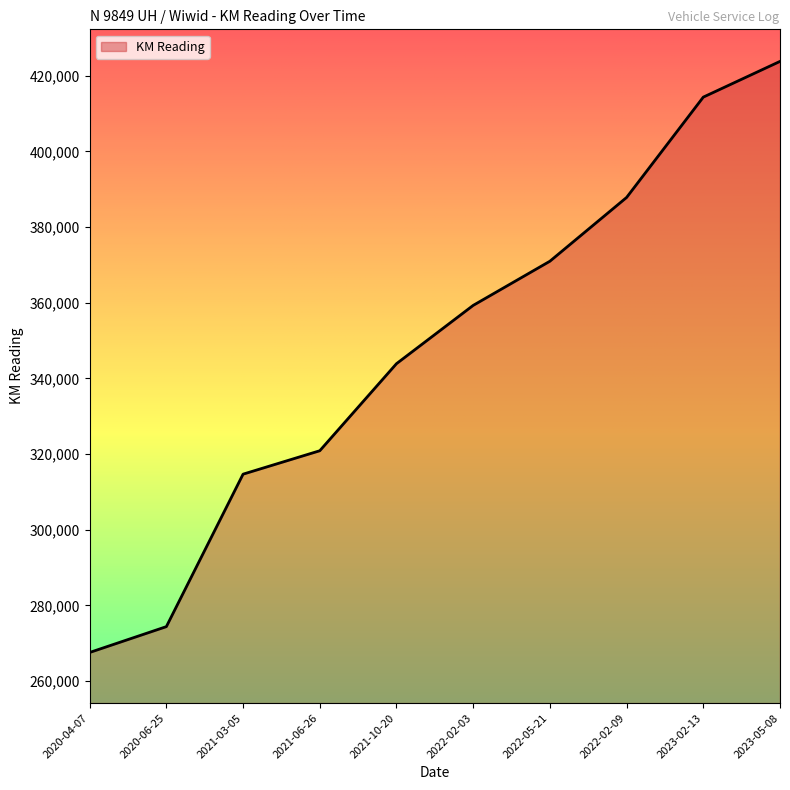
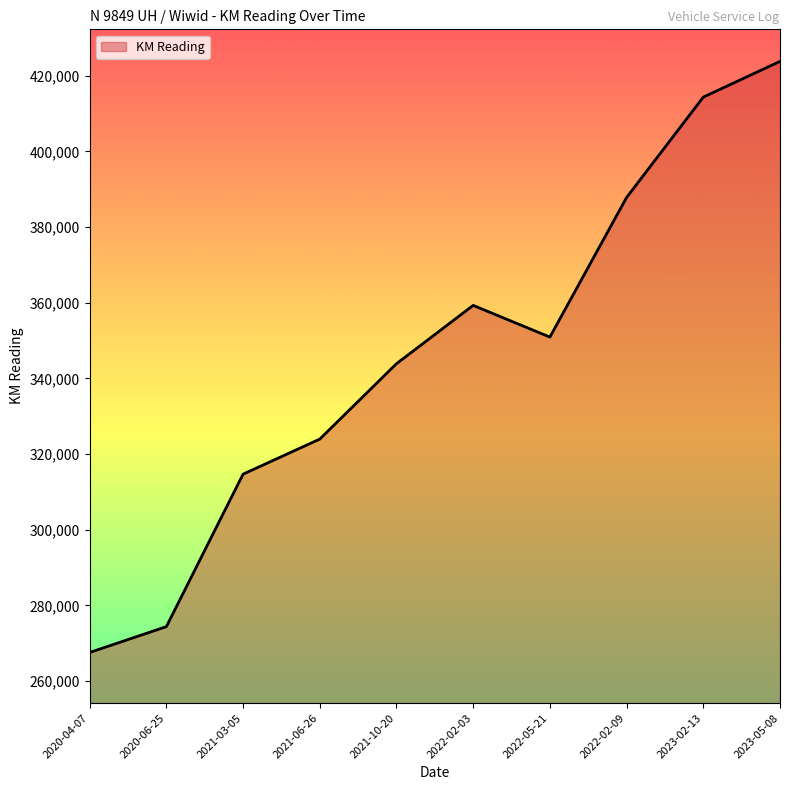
2021-06-26: 321,000 -> 324,000
2022-05-21: 371,000 -> 351,000
